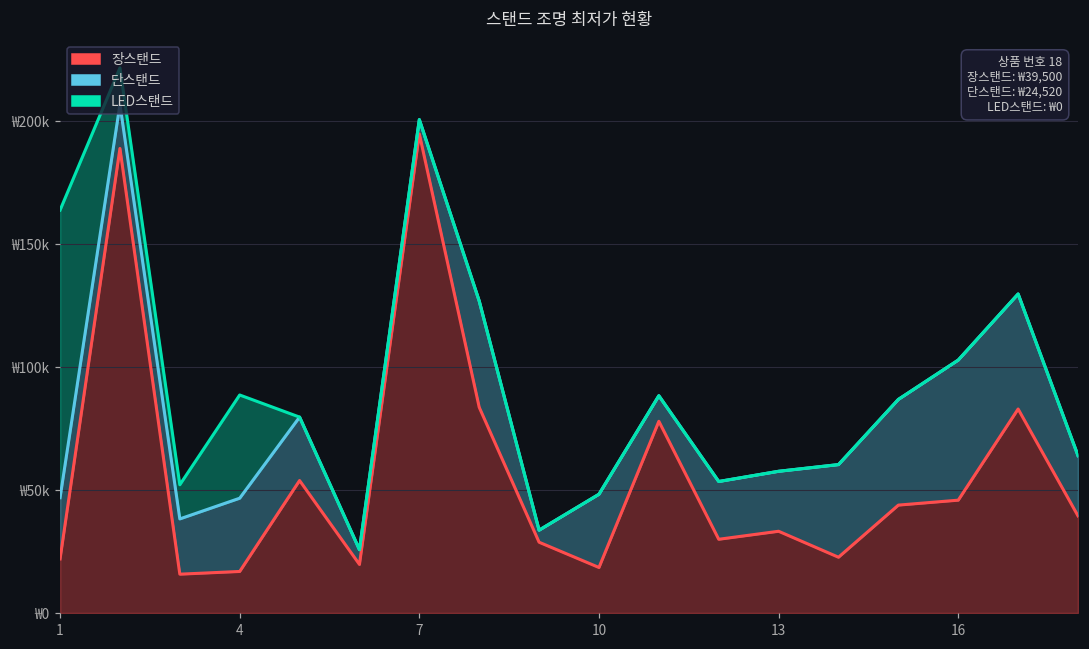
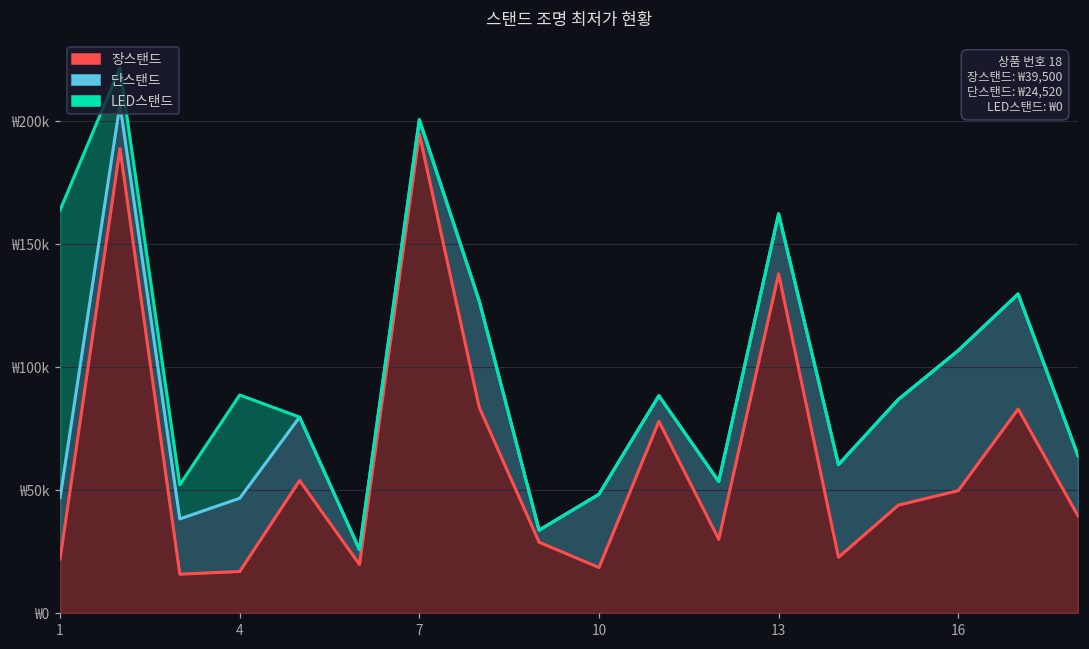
장스탠드, 13: ₩33000 -> ₩138000
장스탠드, 16: ₩46000 -> ₩50000
